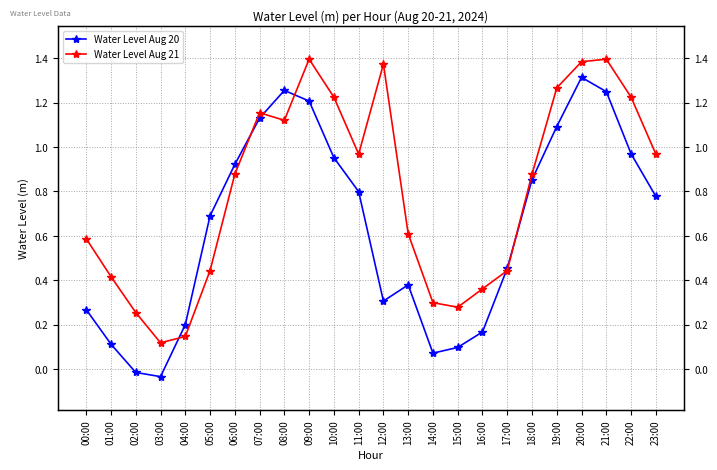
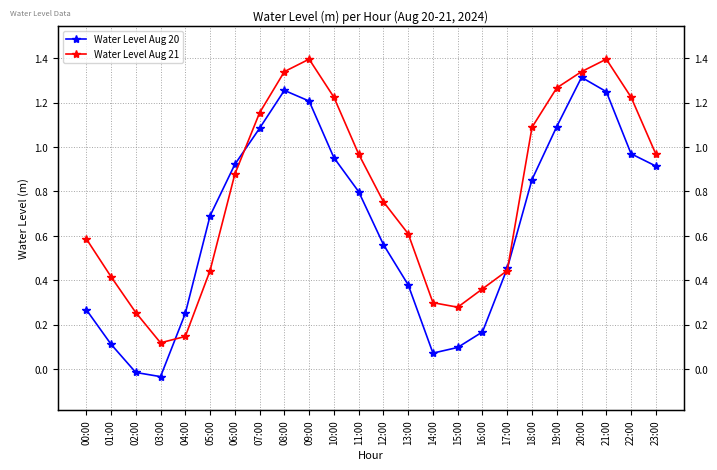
Water Level Aug 20, 04:00: 0.20 -> 0.25
Water Level Aug 20, 07:00: 1.13 -> 1.08
Water Level Aug 21, 08:00: 1.12 -> 1.34
Water Level Aug 20, 12:00: 0.31 -> 0.56
Water Level Aug 21, 12:00: 1.37 -> 0.75
Water Level Aug 21, 18:00: 0.88 -> 1.09
Water Level Aug 21, 20:00: 1.38 -> 1.34
Water Level Aug 20, 23:00: 0.78 -> 0.91
